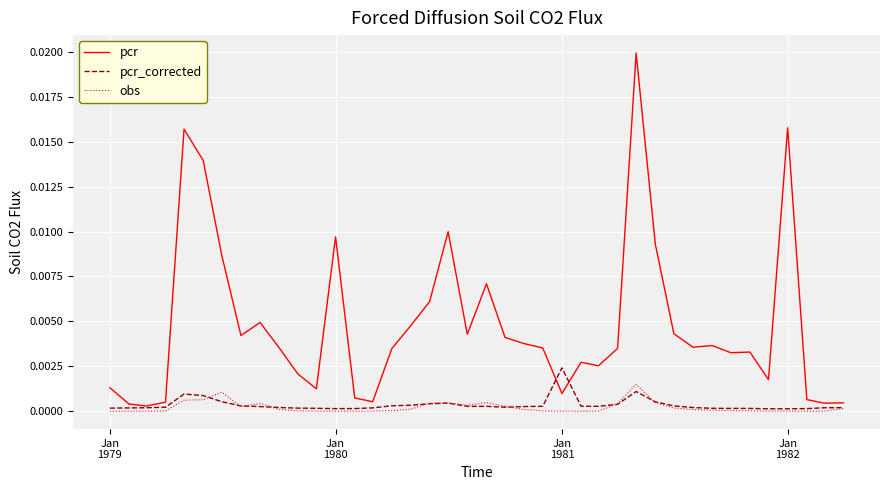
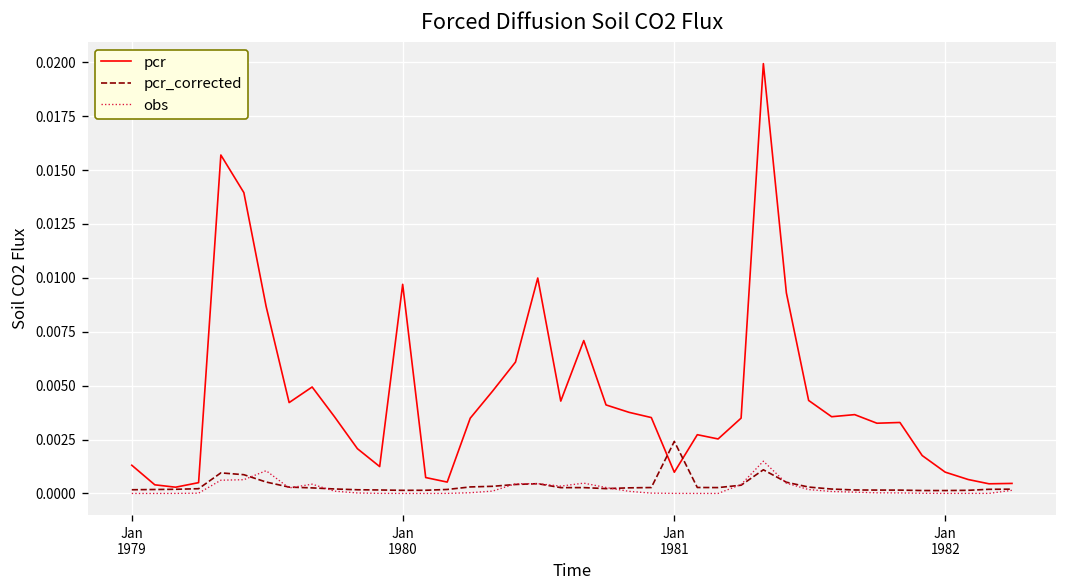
pcr, Jan 1982: 0.0158 -> 0.0010
